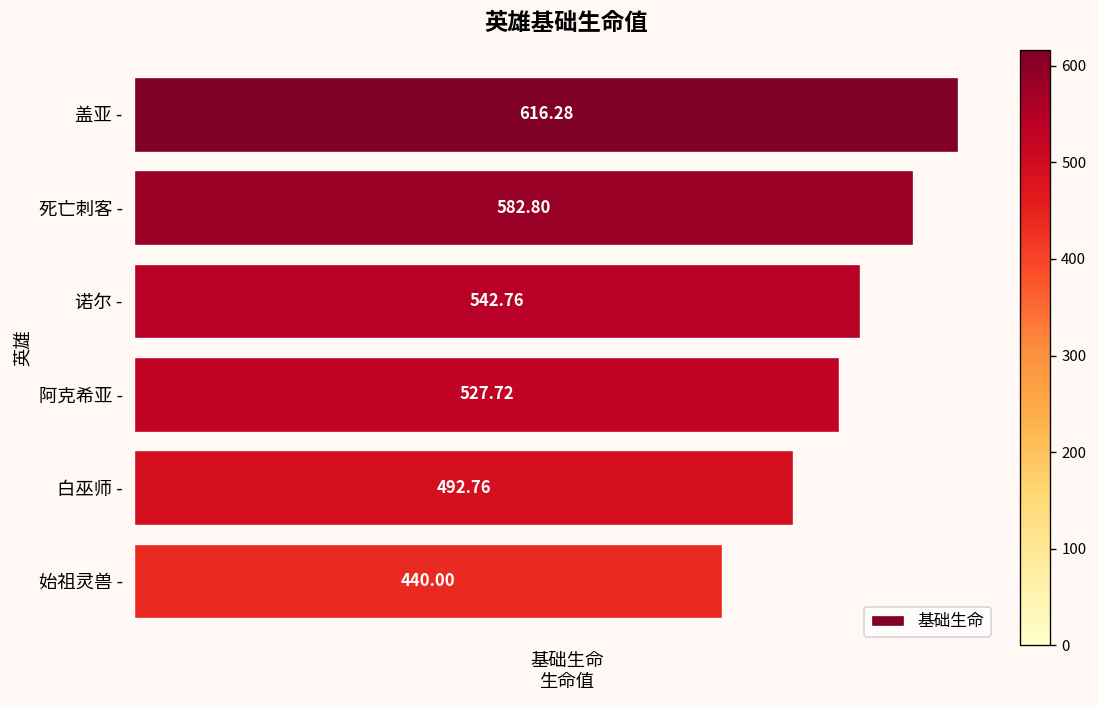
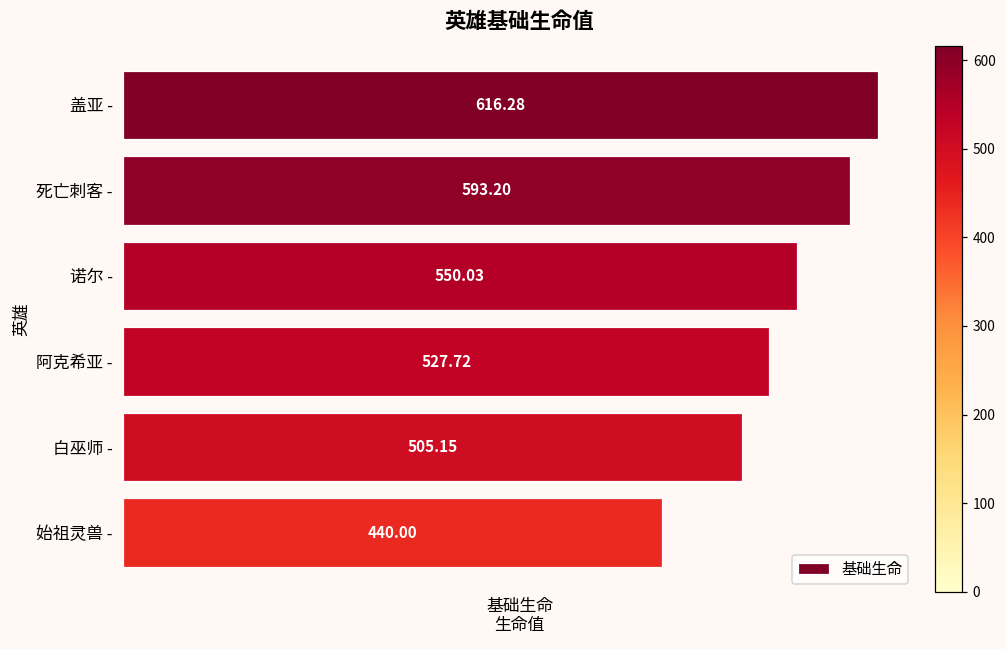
死亡刺客 -: 582.80 -> 593.20
诺尔 -: 542.76 -> 550.03
白巫师 -: 492.76 -> 505.15
